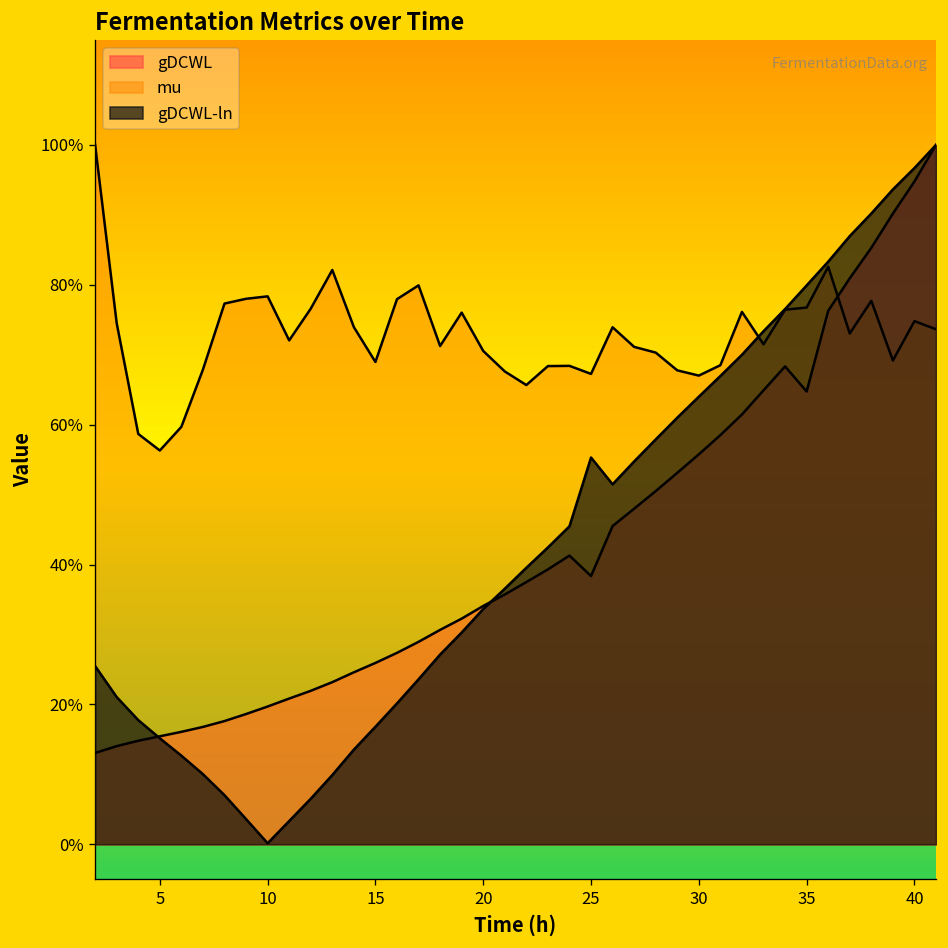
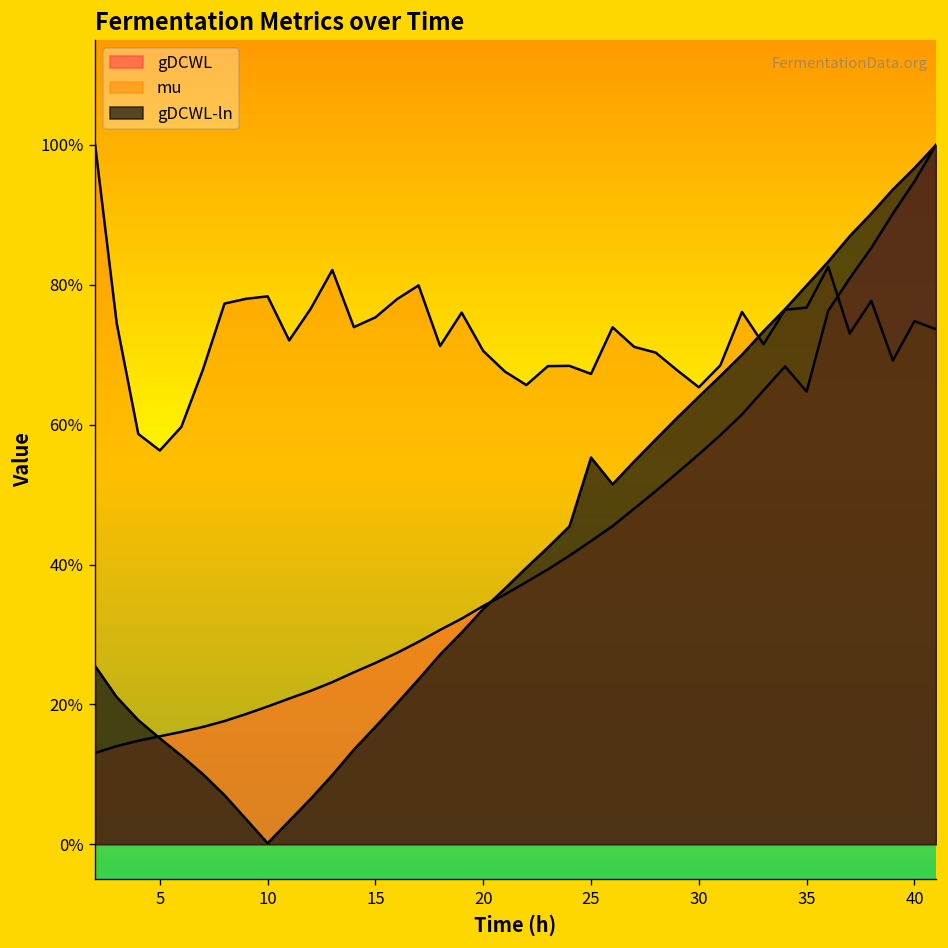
mu, 15: 69% -> 75%
gDCWL, 25: 38% -> 43%
mu, 30: 67% -> 65%
